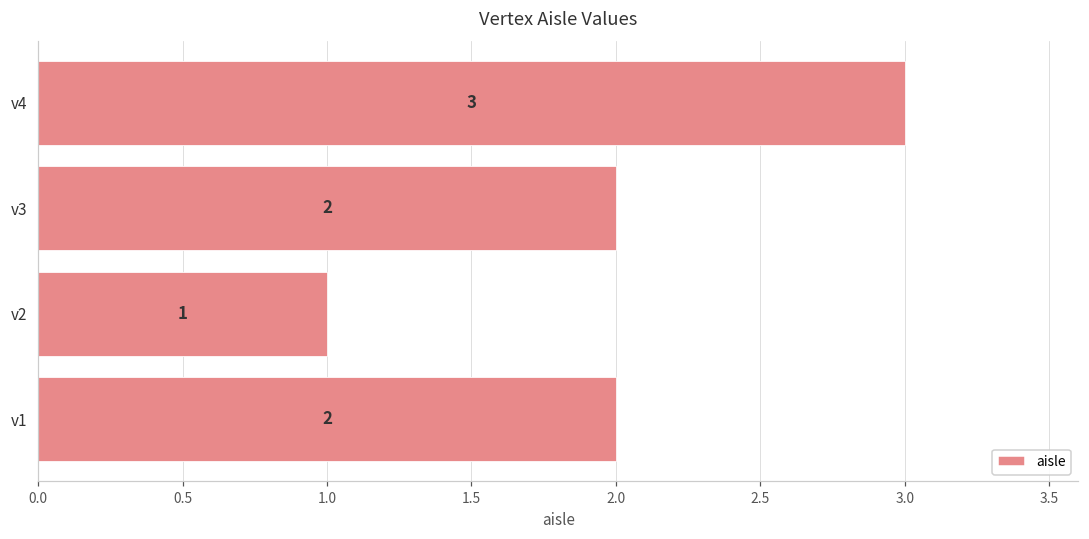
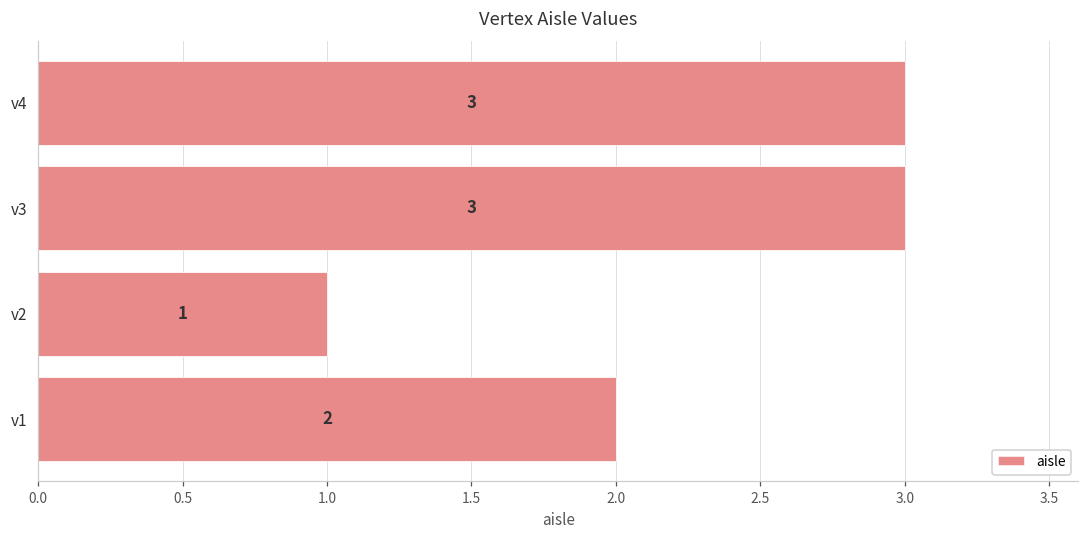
v3: 2 -> 3
